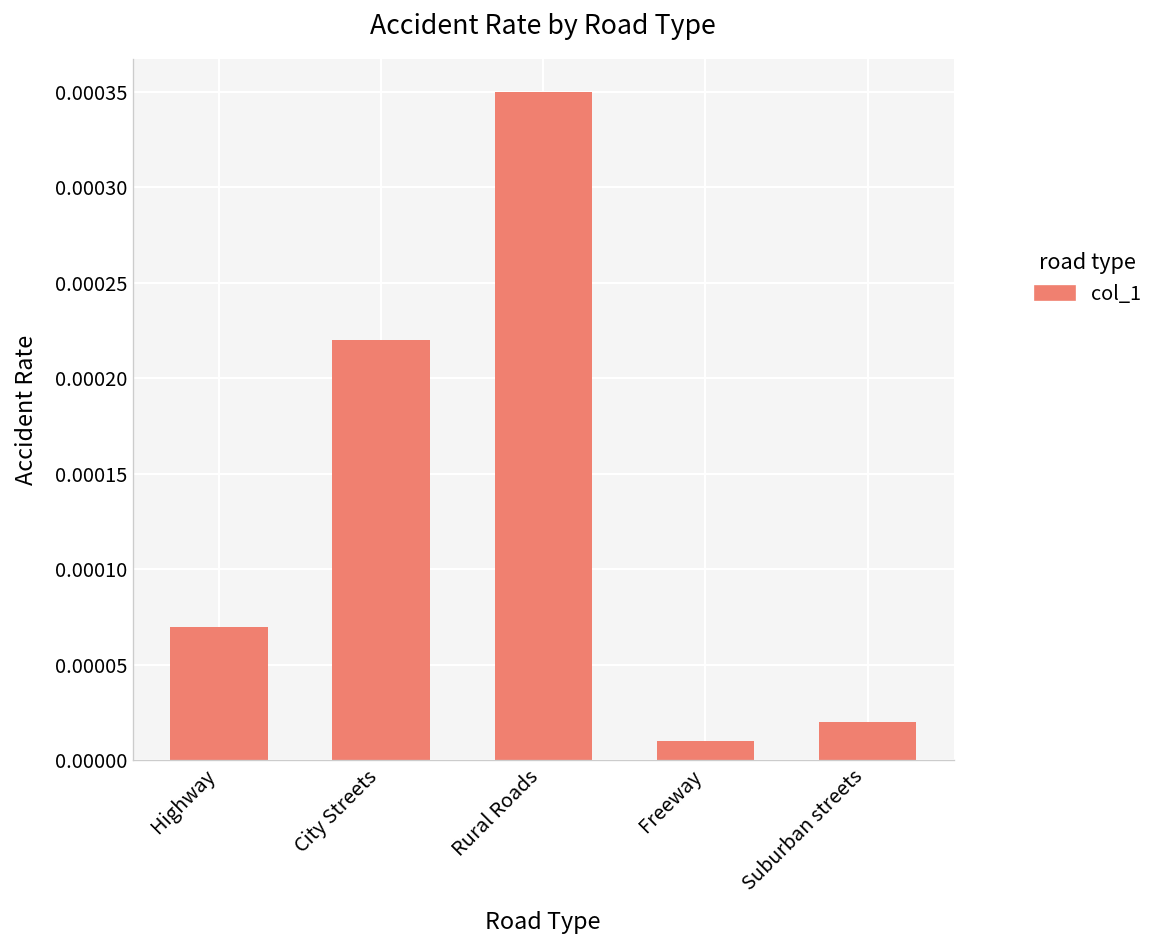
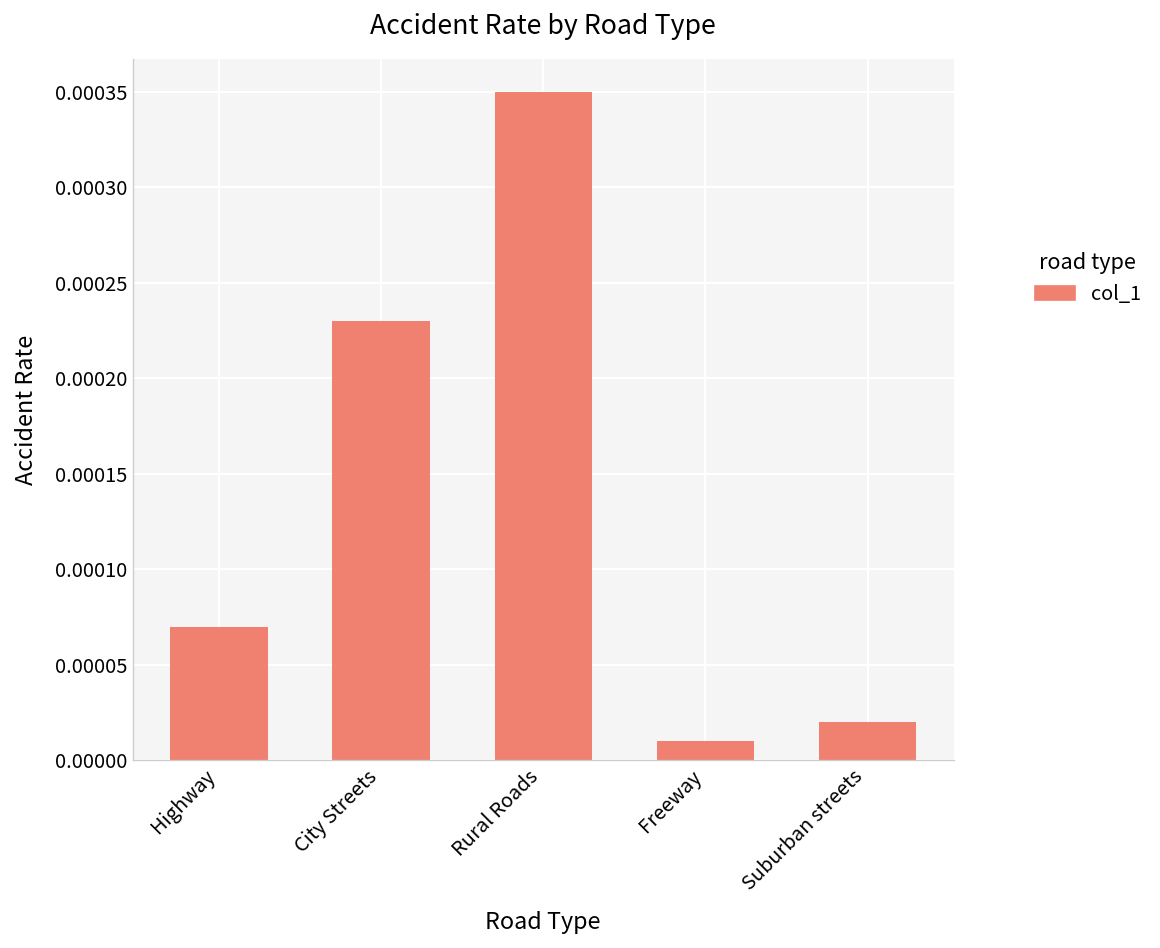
City Streets: 0.00022 -> 0.00023
